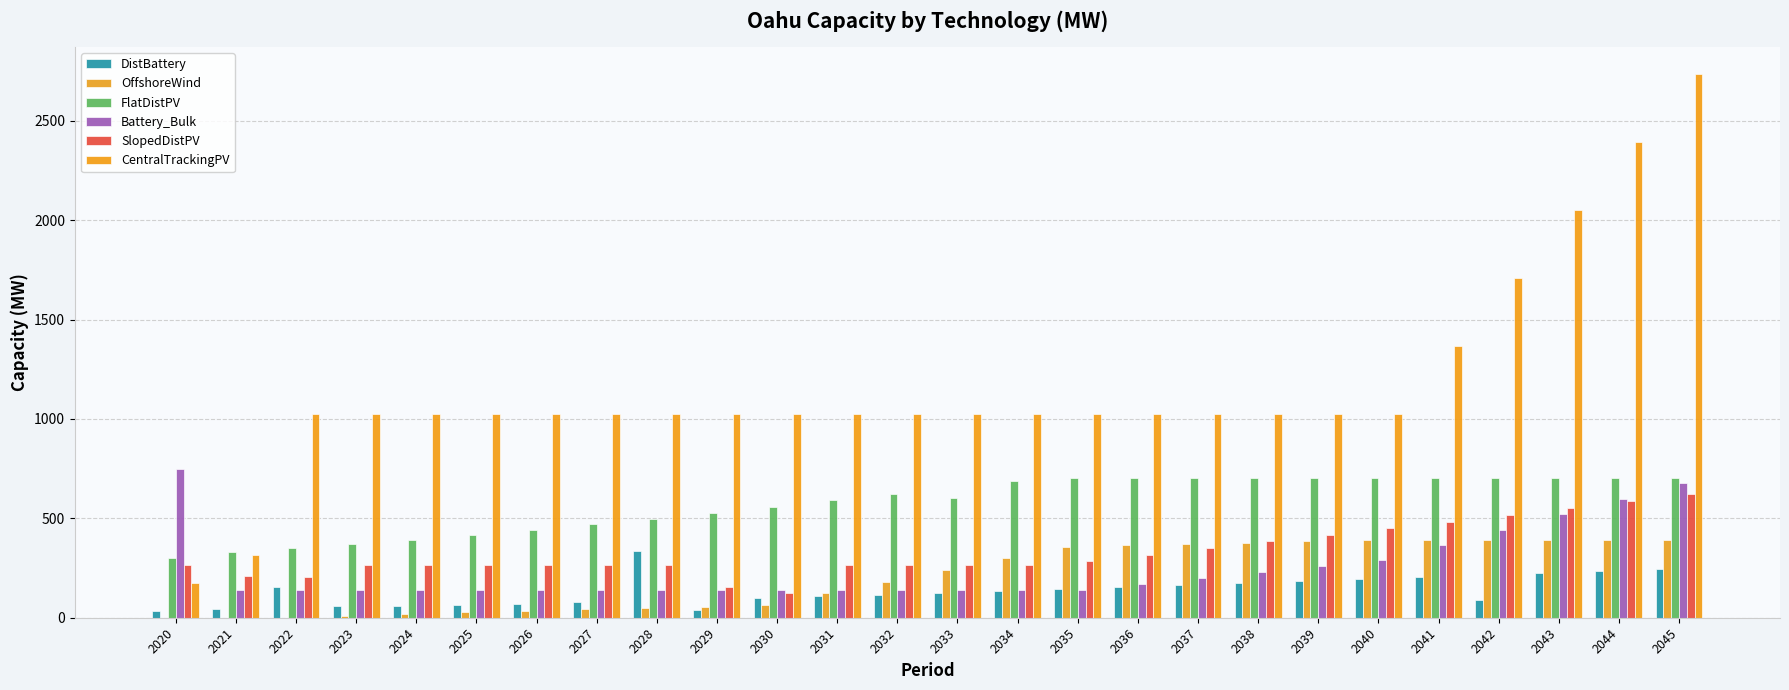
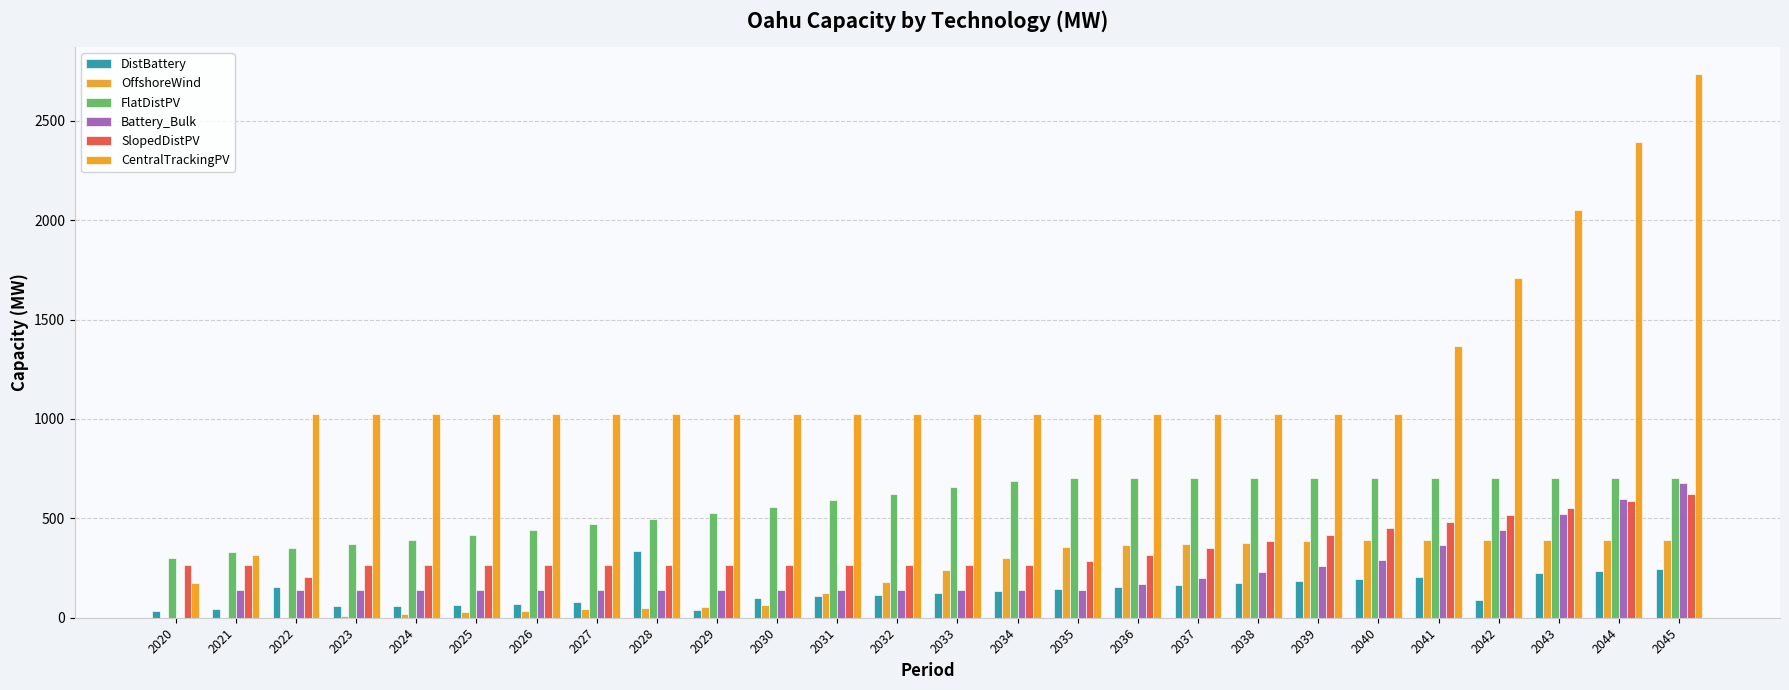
Battery_Bulk, 2020: 750 -> 0
SlopedDistPV, 2021: 210 -> 260
SlopedDistPV, 2029: 160 -> 260
SlopedDistPV, 2030: 120 -> 260
FlatDistPV, 2033: 600 -> 660
